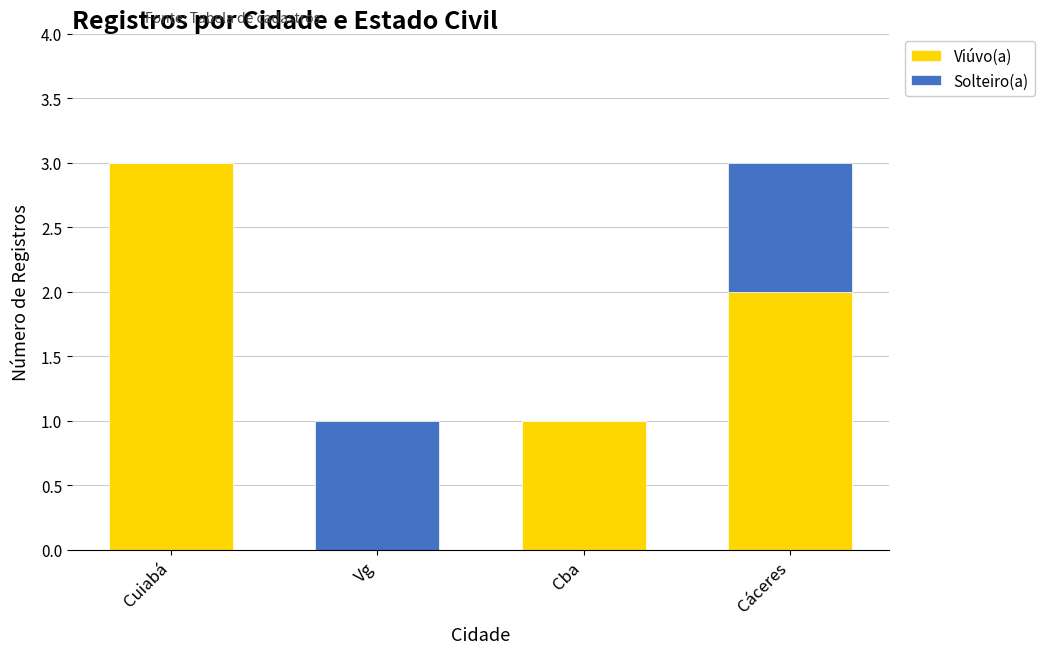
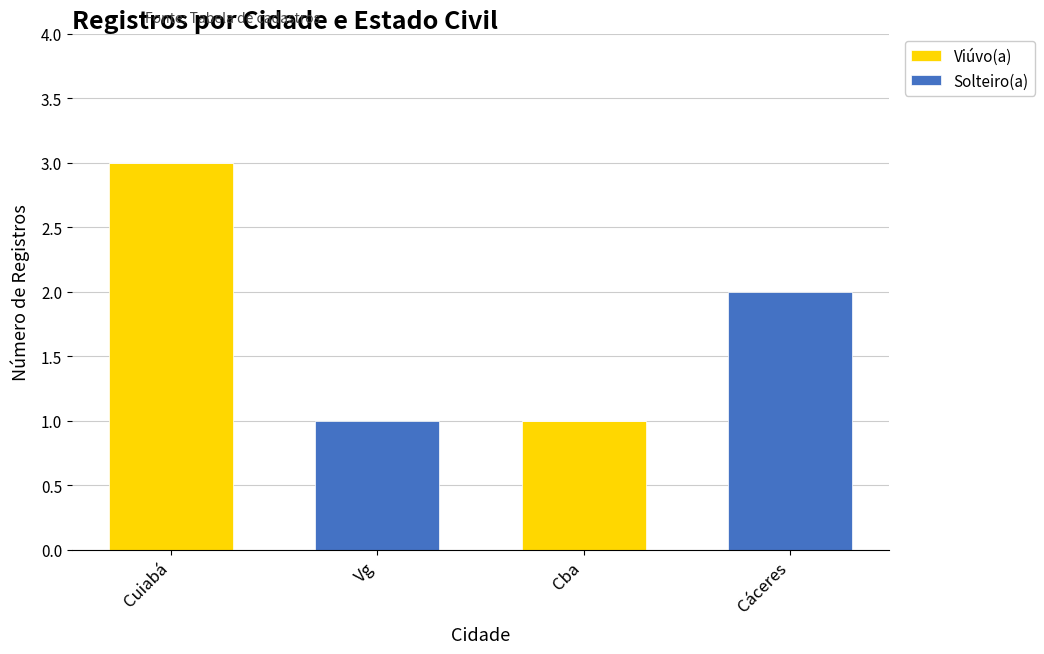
Viúvo(a), Cáceres: 2 -> 0
Solteiro(a), Cáceres: 1 -> 2
